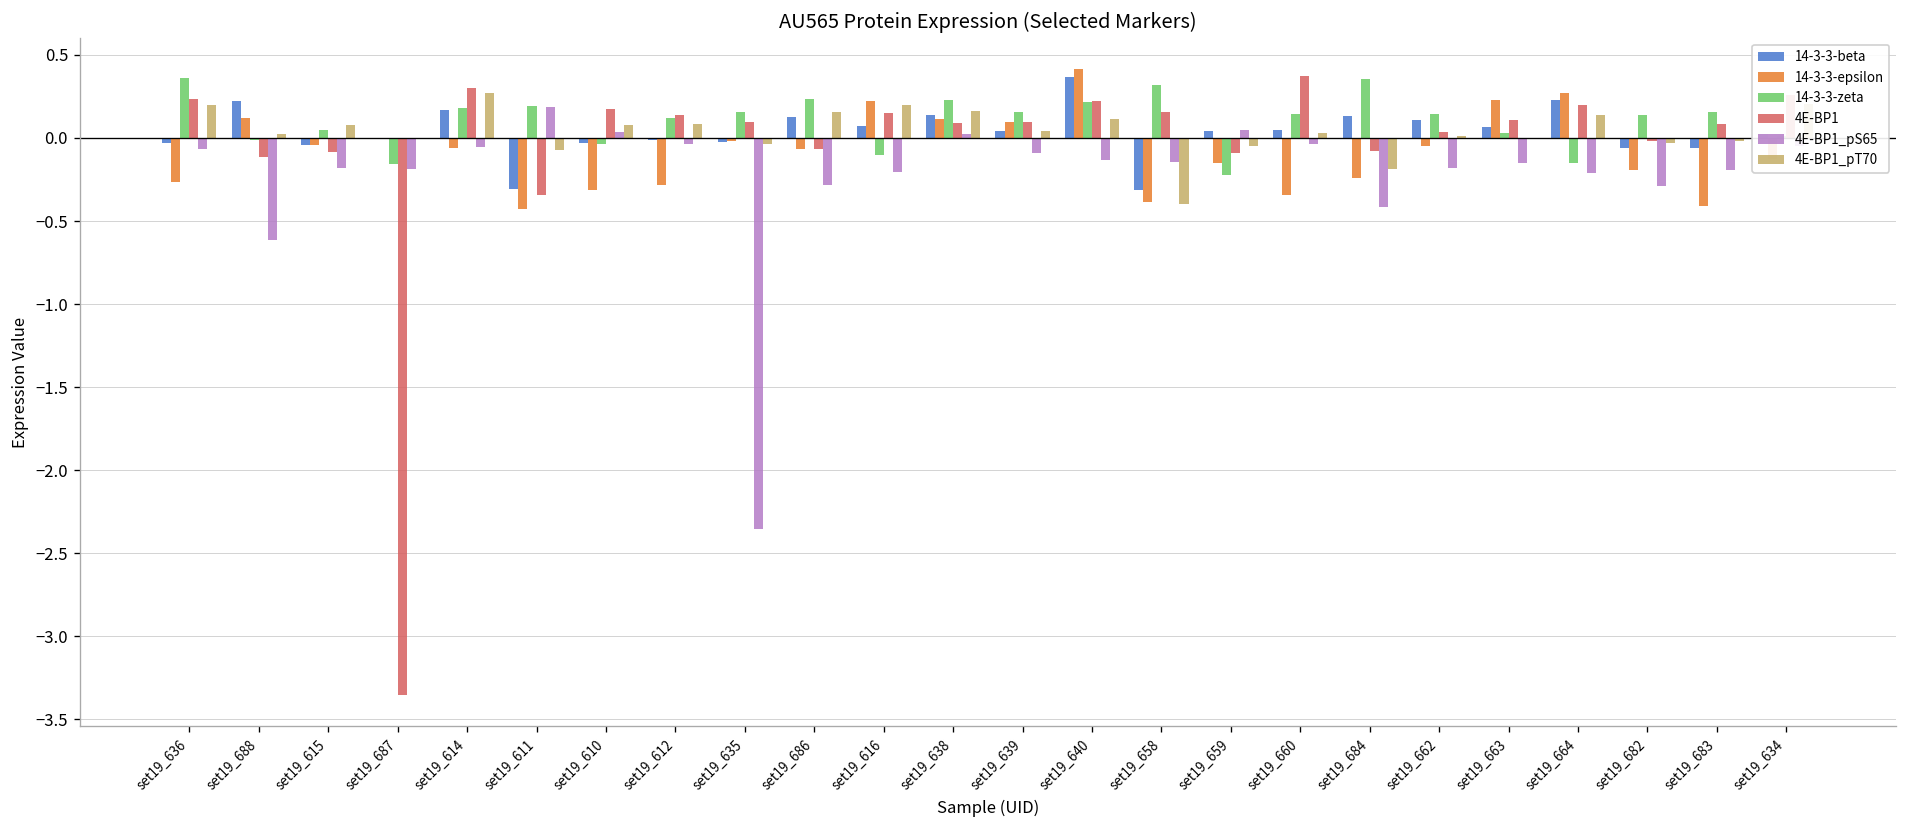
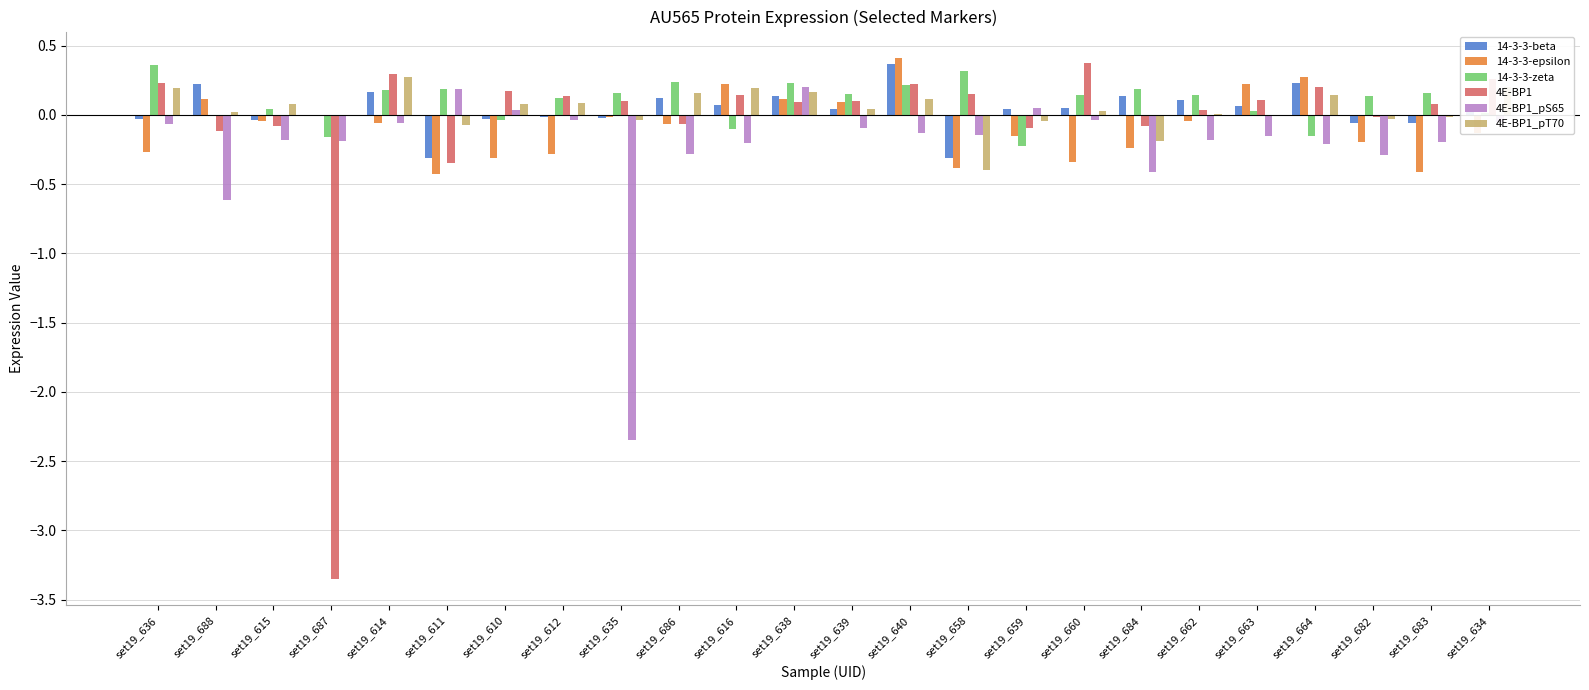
4E-BP1_pS65, set19_638: 0.03 -> 0.20
14-3-3-zeta, set19_684: 0.36 -> 0.19
